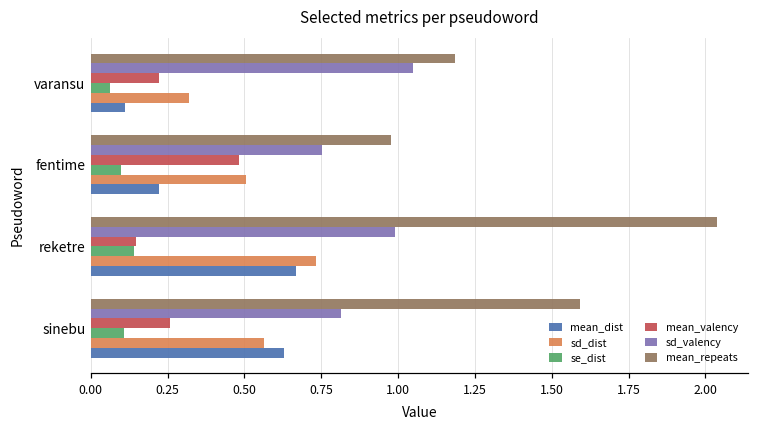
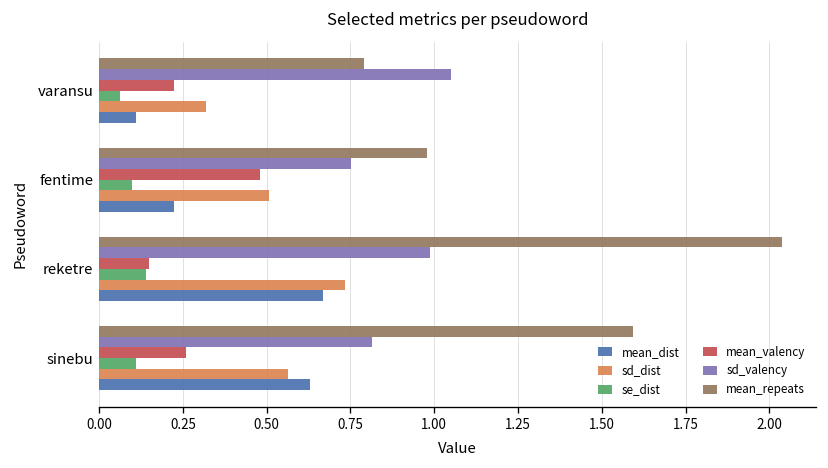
mean_repeats, varansu: 1.19 -> 0.79
